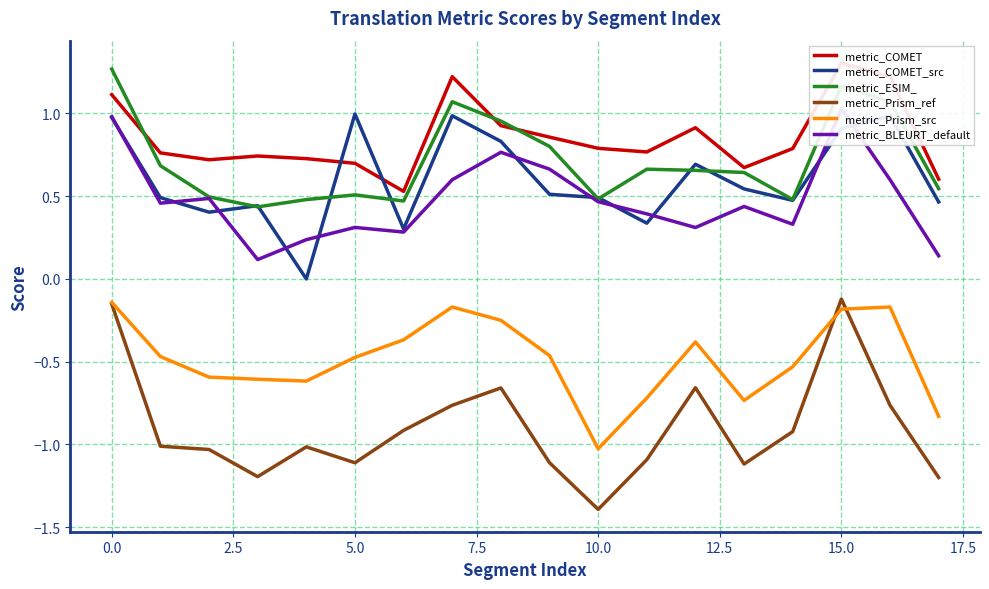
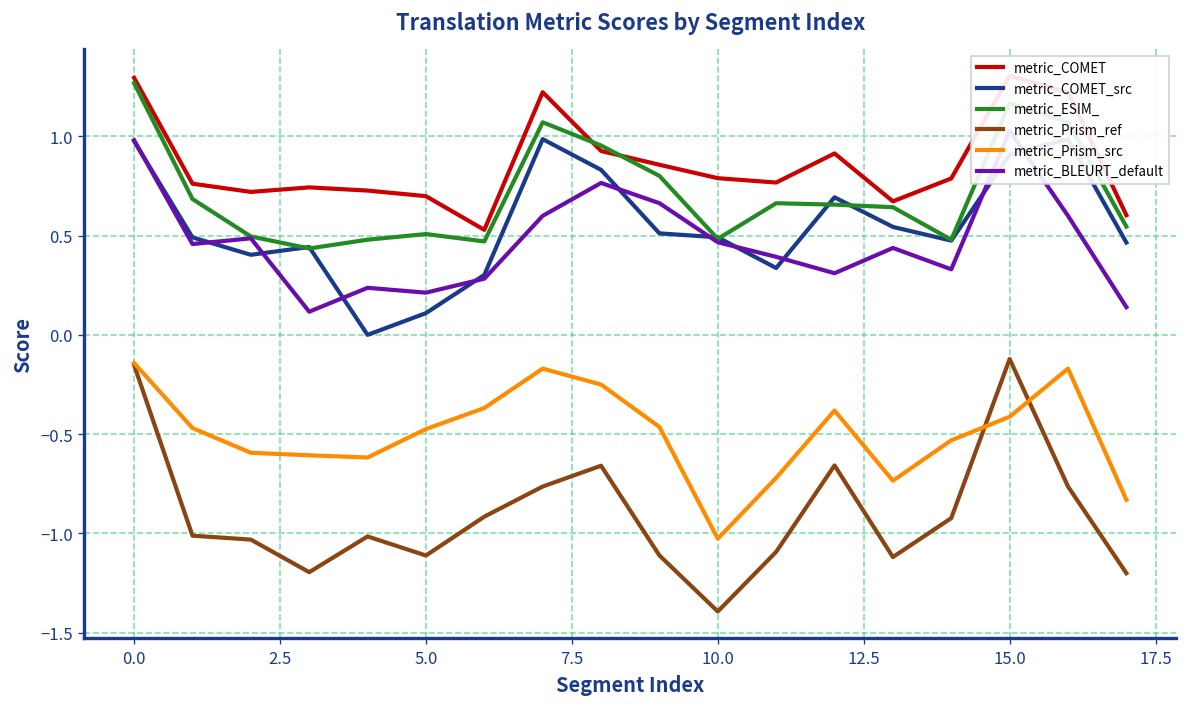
metric_COMET, 0.0: 1.11 -> 1.29
metric_COMET_src, 5.0: 1.00 -> 0.11
metric_BLEURT_default, 5.0: 0.31 -> 0.21
metric_Prism_src, 15.0: -0.18 -> -0.41
